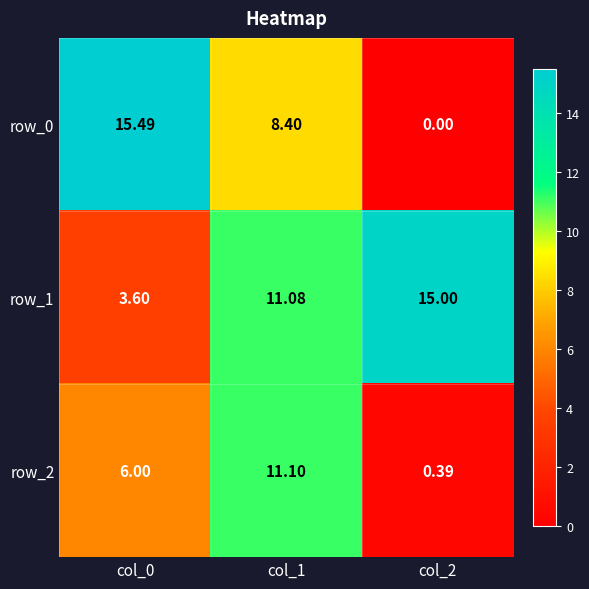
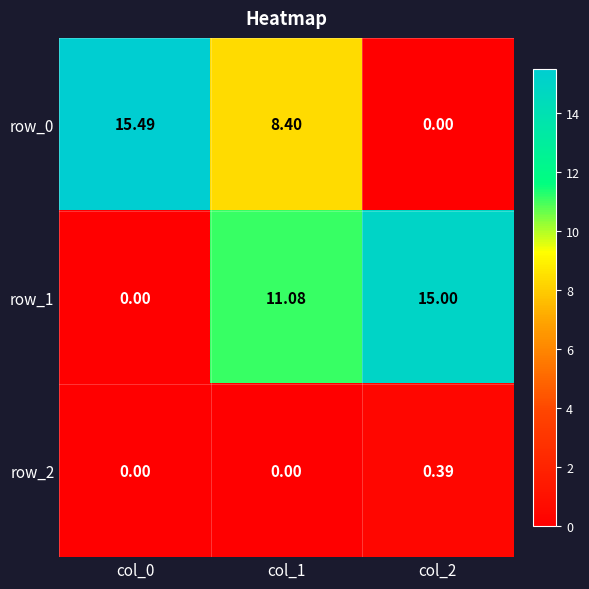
row_1, col_0: 3.60 -> 0.00
row_2, col_0: 6.00 -> 0.00
row_2, col_1: 11.10 -> 0.00
